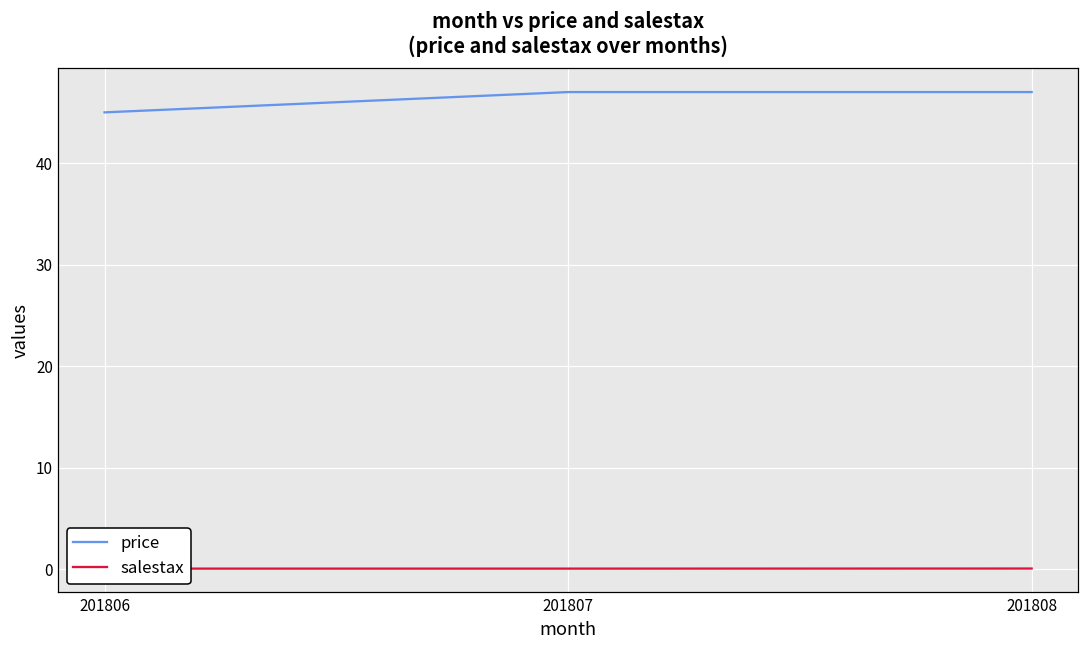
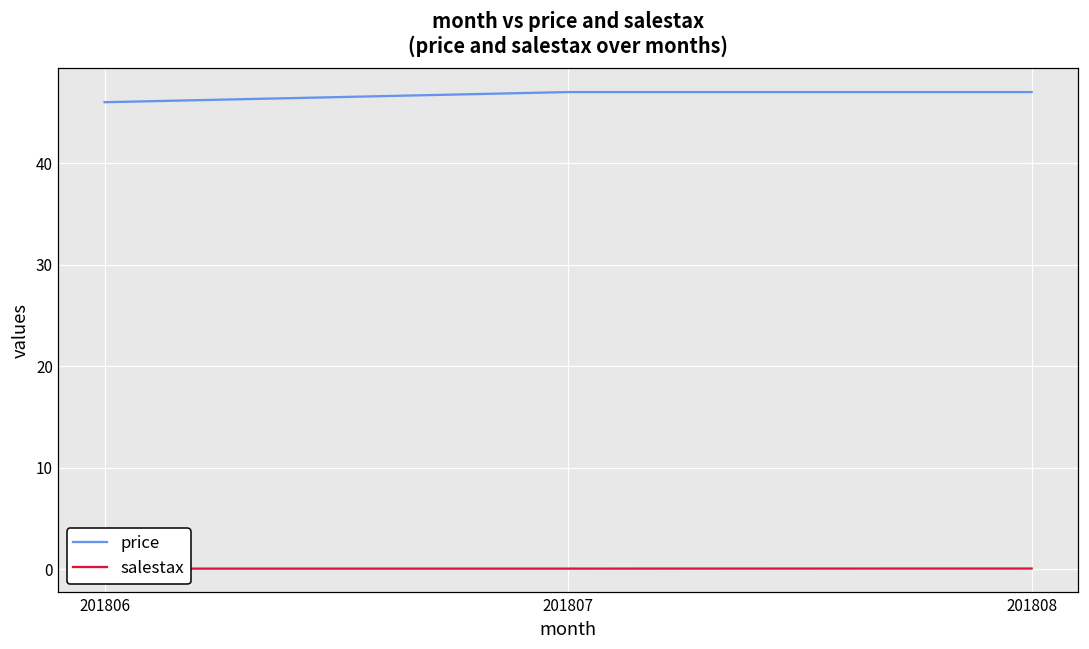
price, 201806: 45 -> 46
